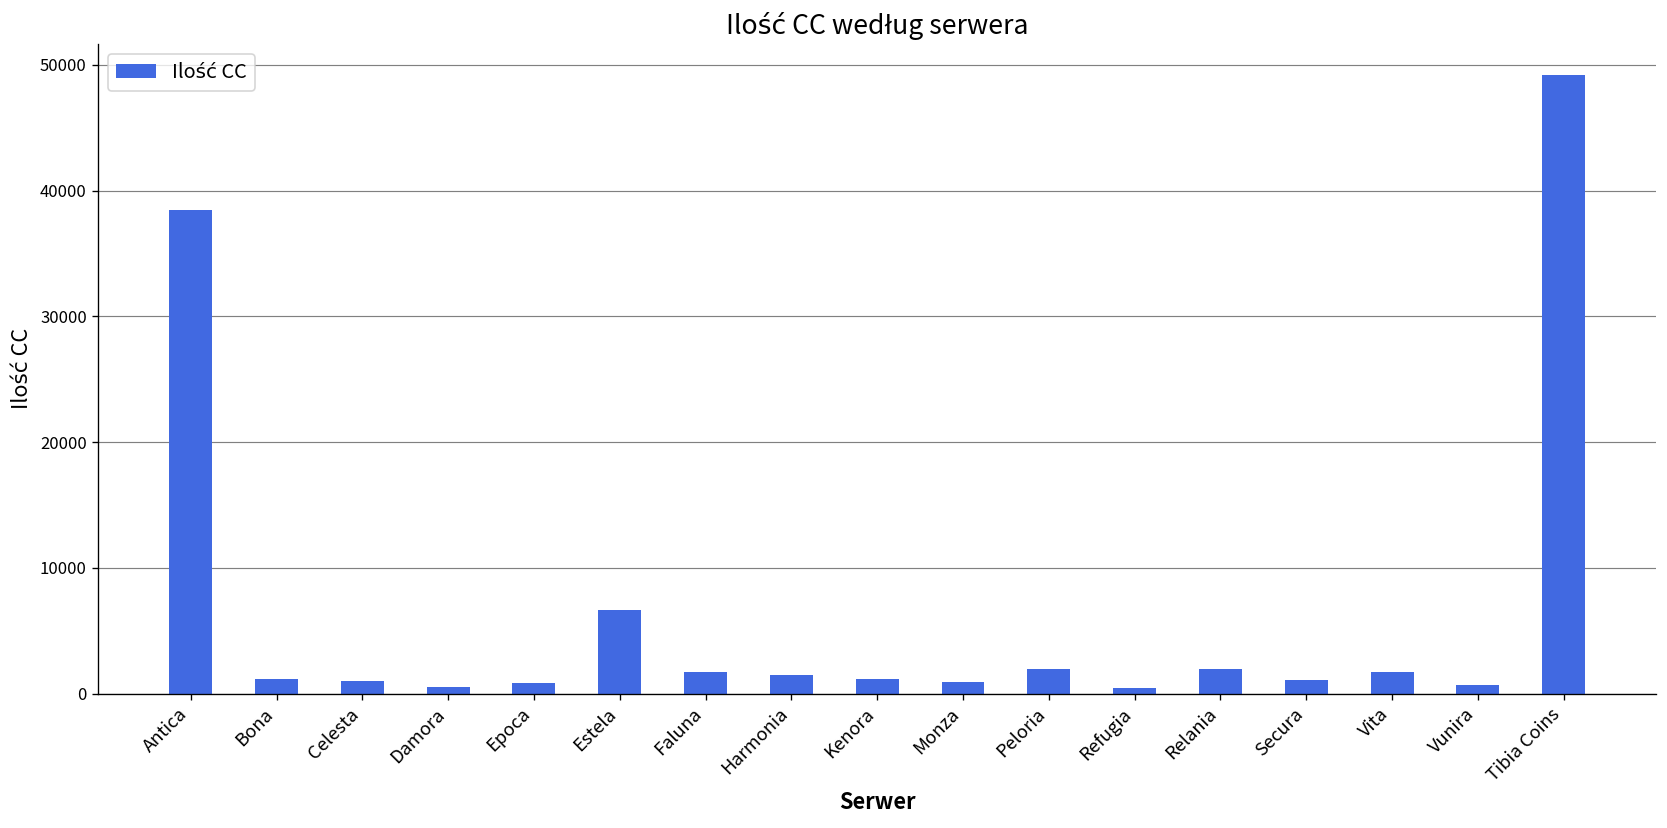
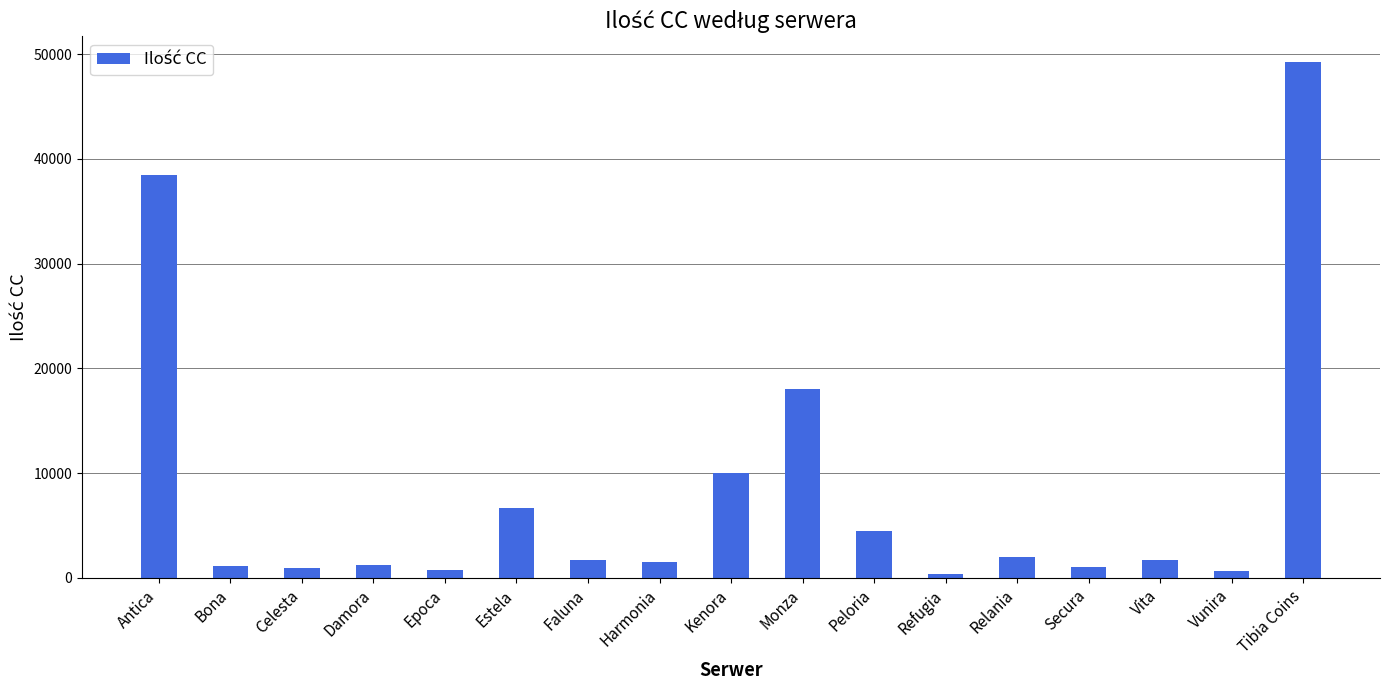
Damora: 500 -> 1300
Kenora: 1200 -> 10000
Monza: 900 -> 18100
Peloria: 1900 -> 4500
